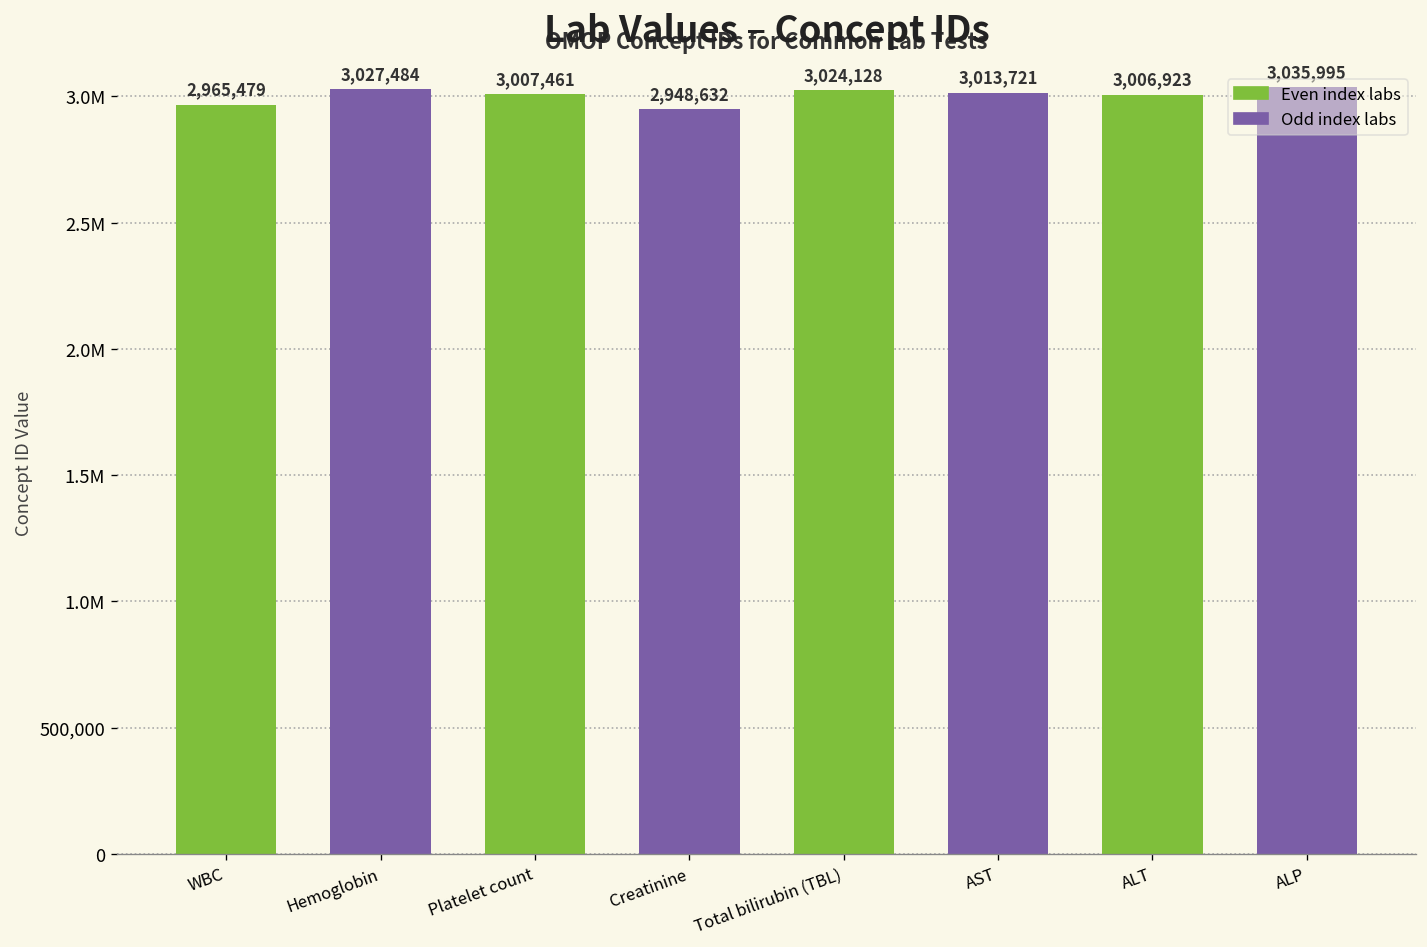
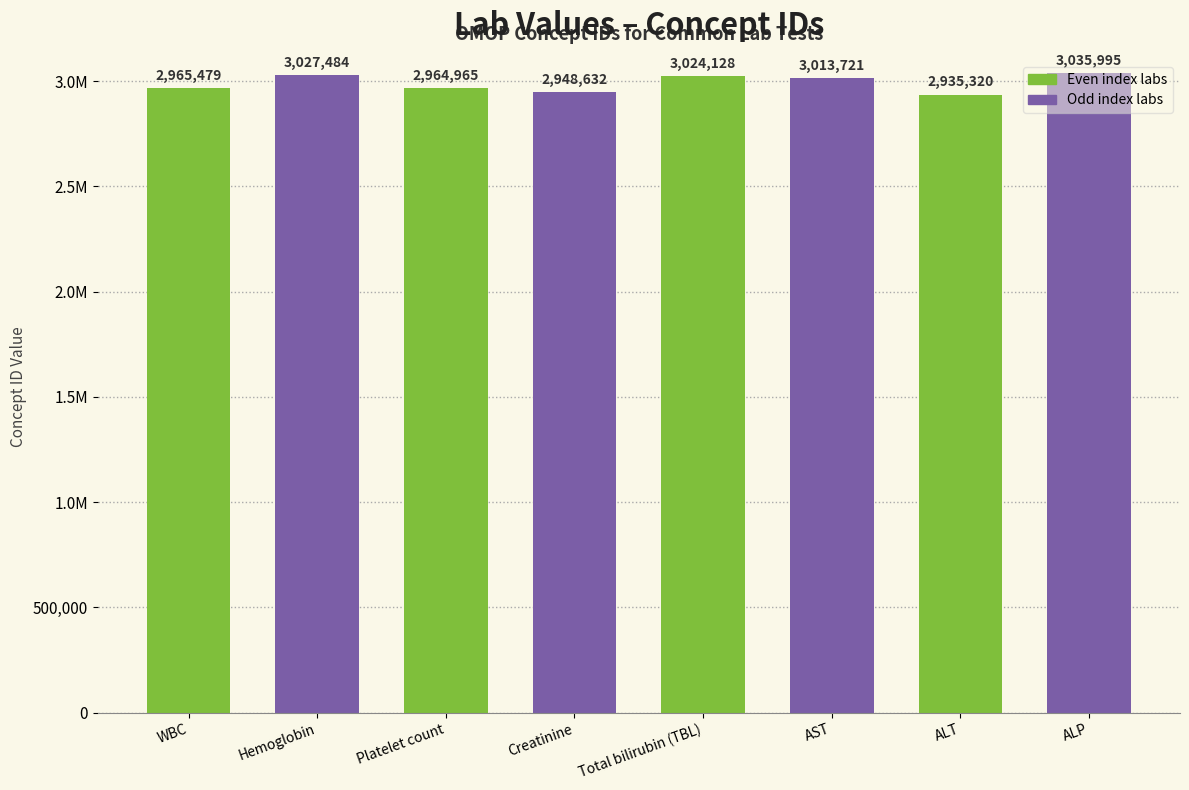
Platelet count: 3,007,461 -> 2,964,965
ALT: 3,006,923 -> 2,935,320
